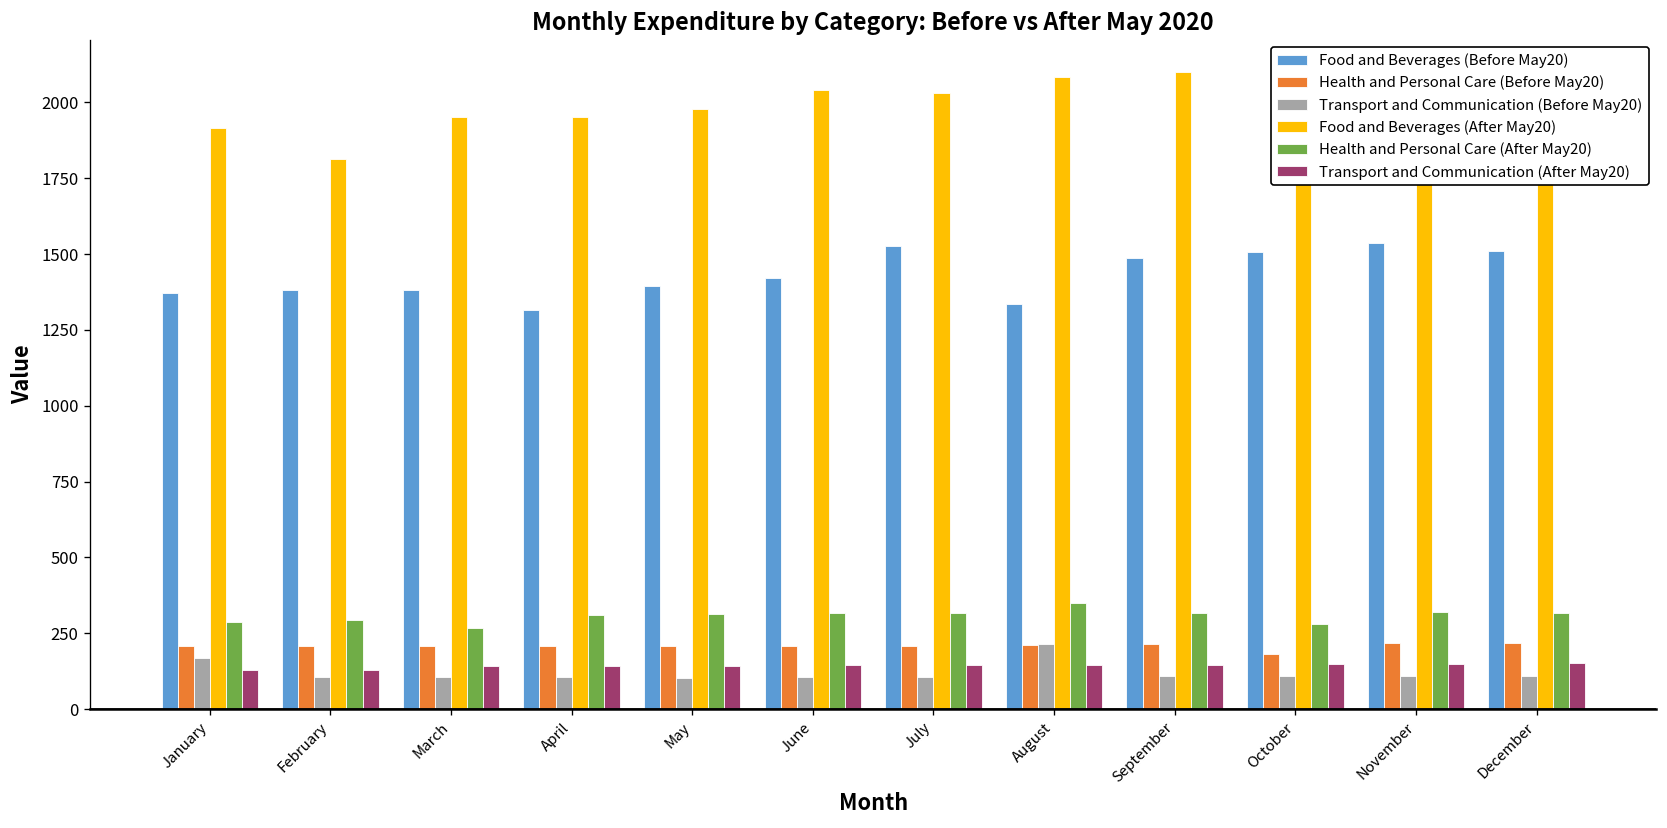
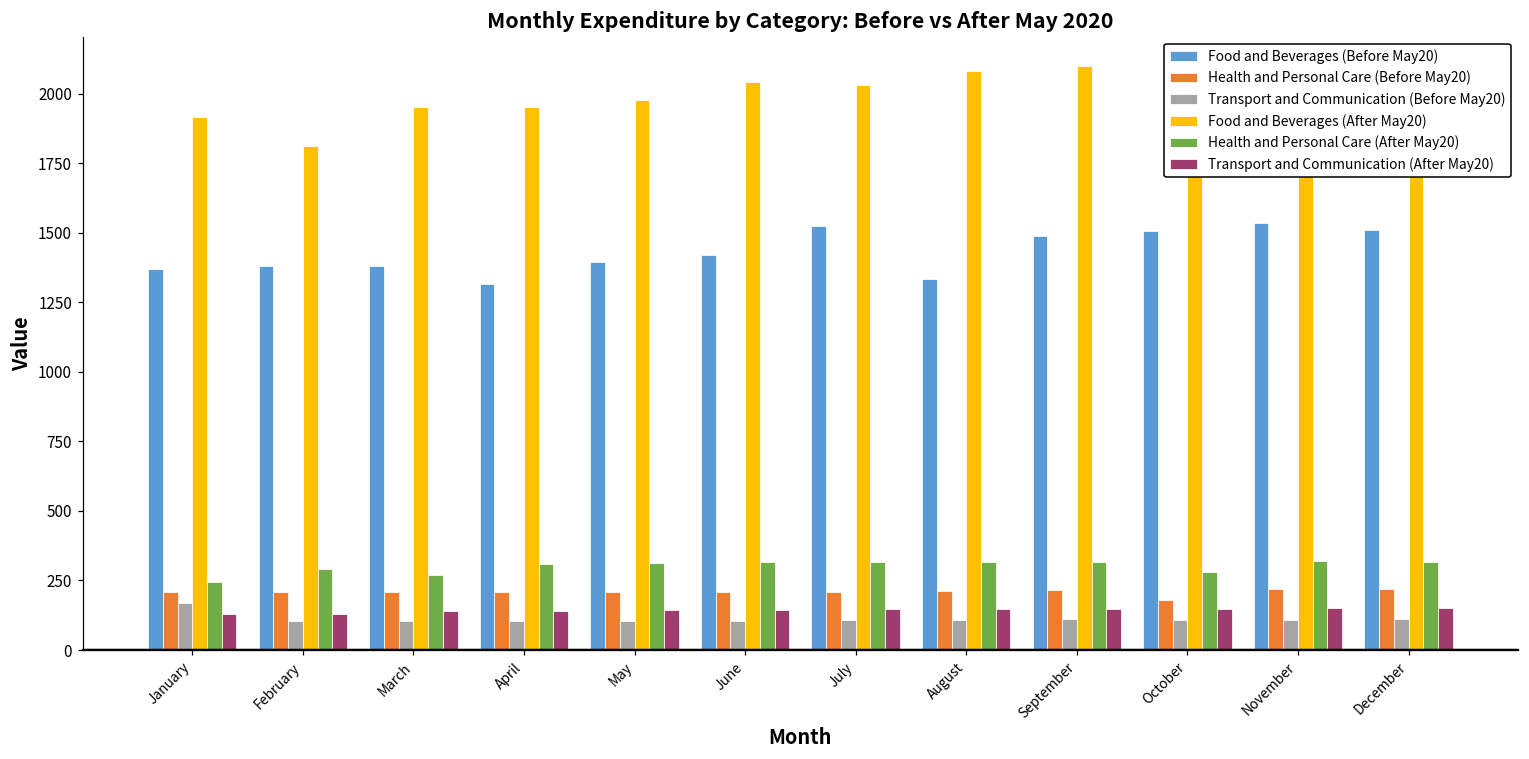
Health and Personal Care (After May20), January: 290 -> 240
Transport and Communication (Before May20), August: 210 -> 110
Health and Personal Care (After May20), August: 350 -> 320
